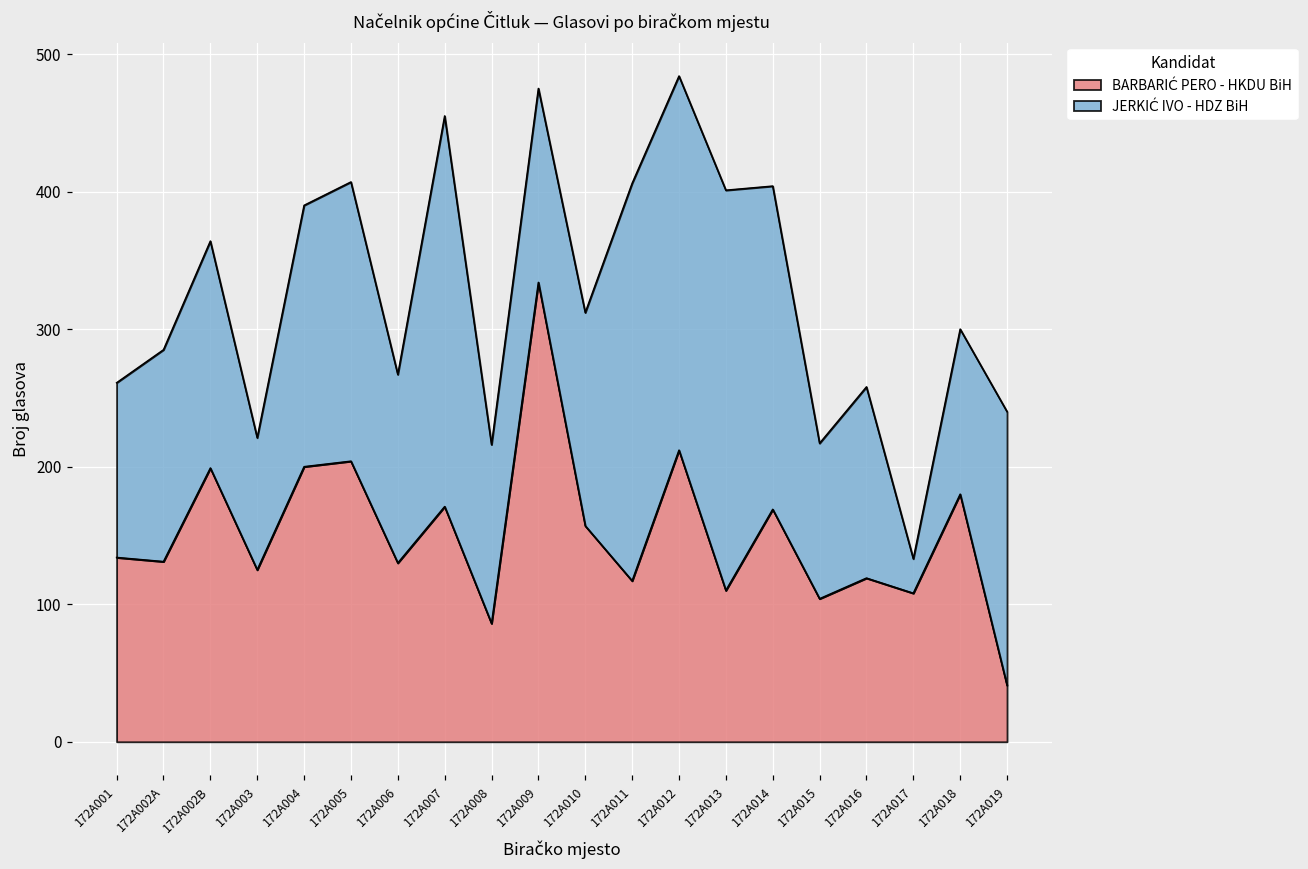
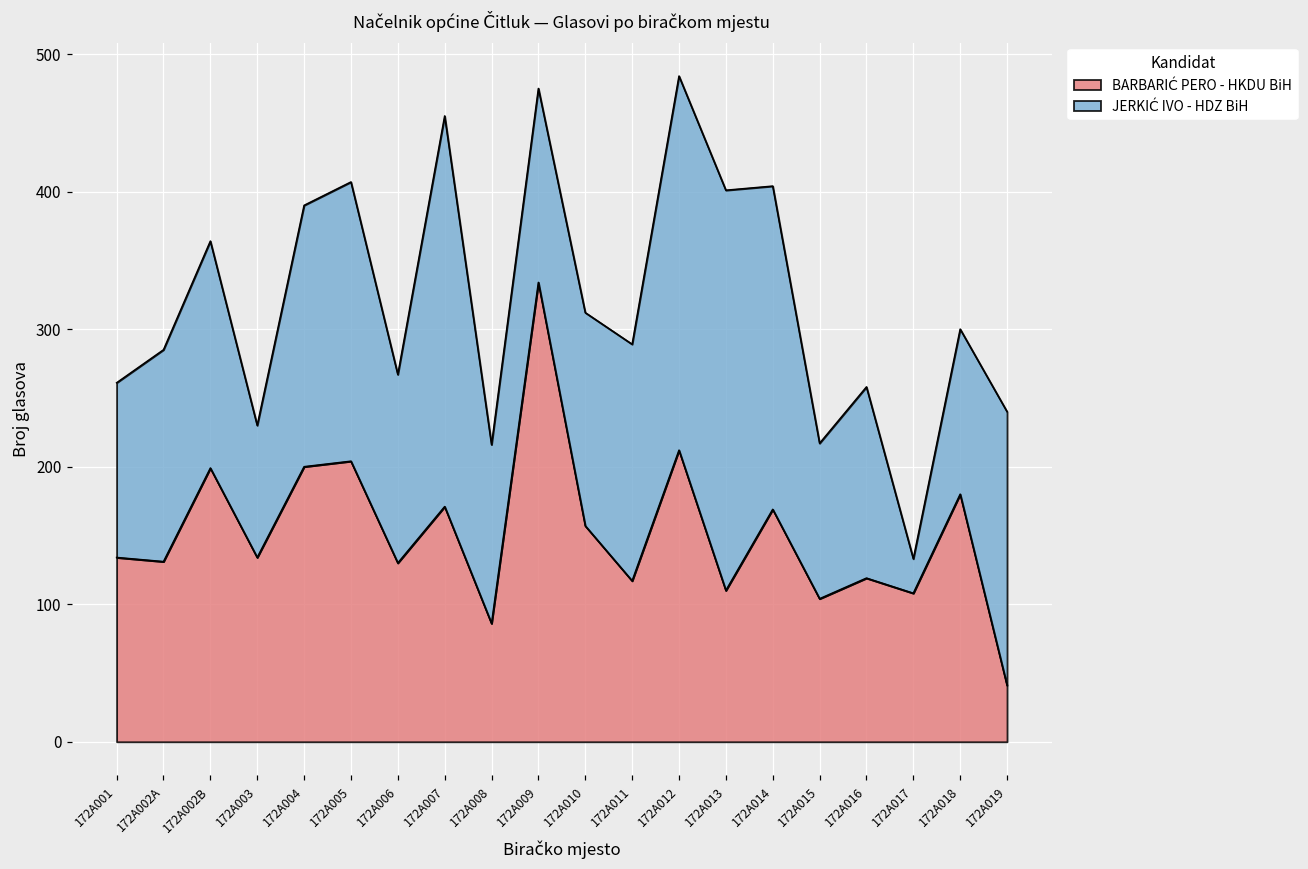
BARBARIĆ PERO - HKDU BiH, 172A003: 125 -> 134
JERKIĆ IVO - HDZ BiH, 172A011: 289 -> 172
